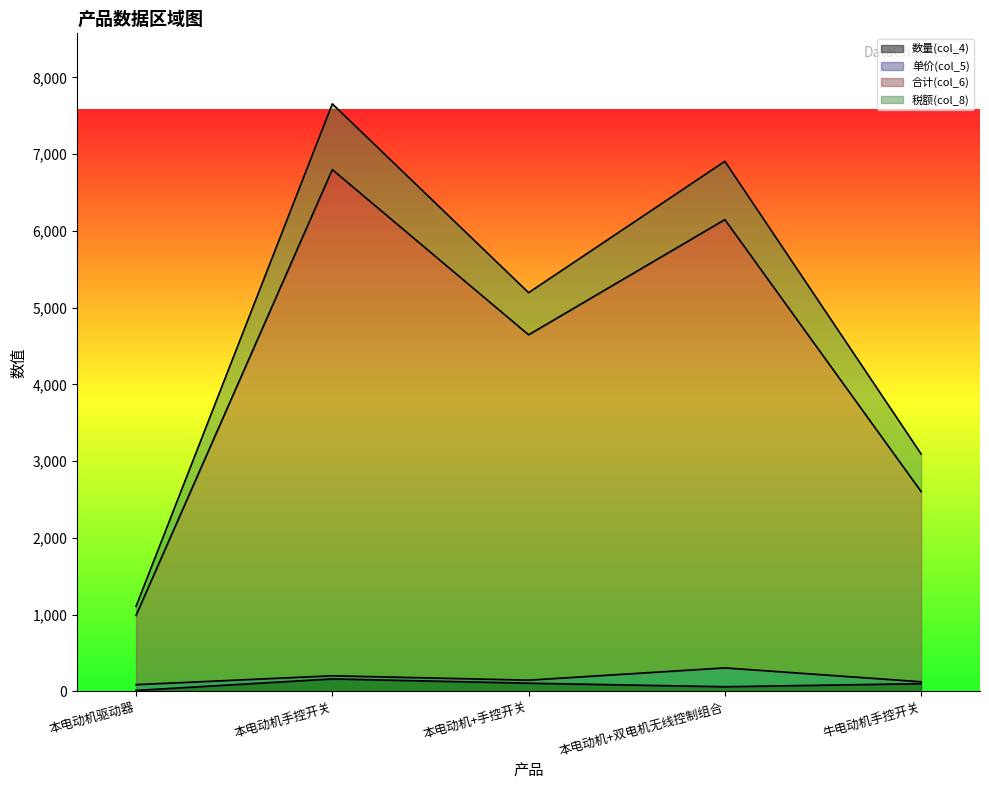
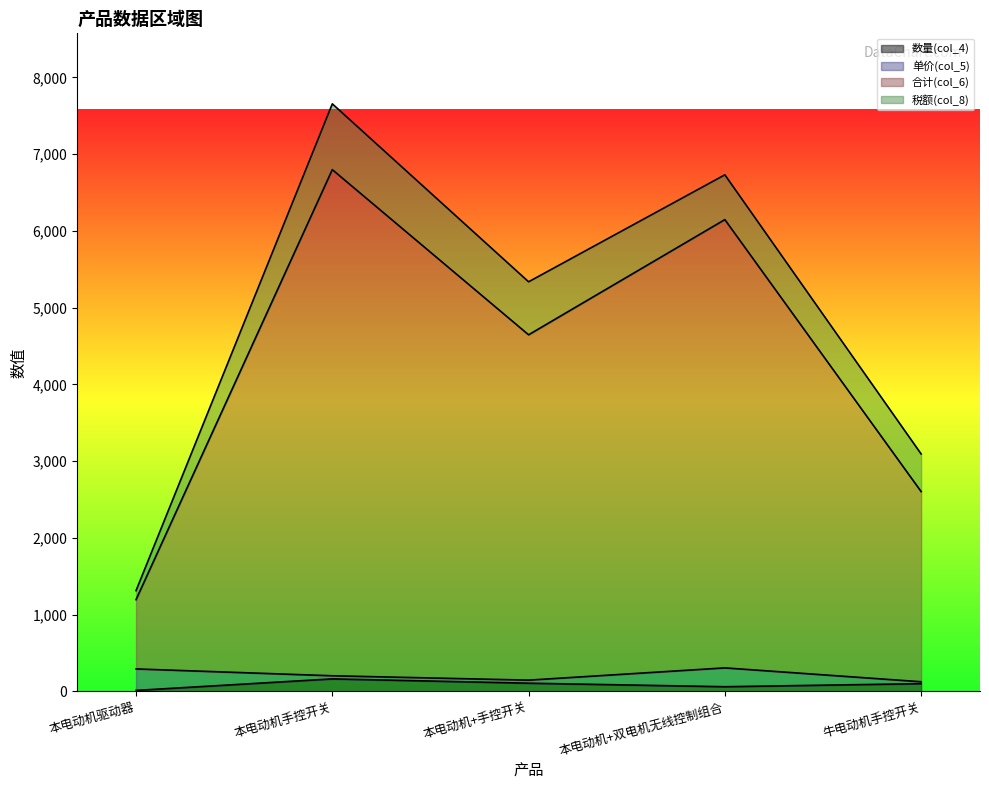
单价(col_5), 本电动机驱动器: 100 -> 300
税额(col_8), 本电动机+手控开关: 500 -> 700
税额(col_8), 本电动机+双电机无线控制组合: 800 -> 600
